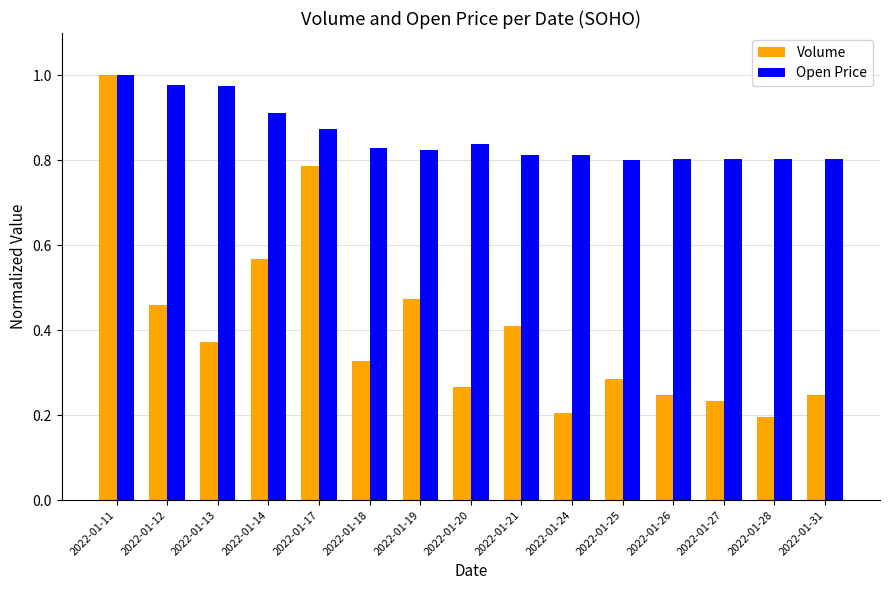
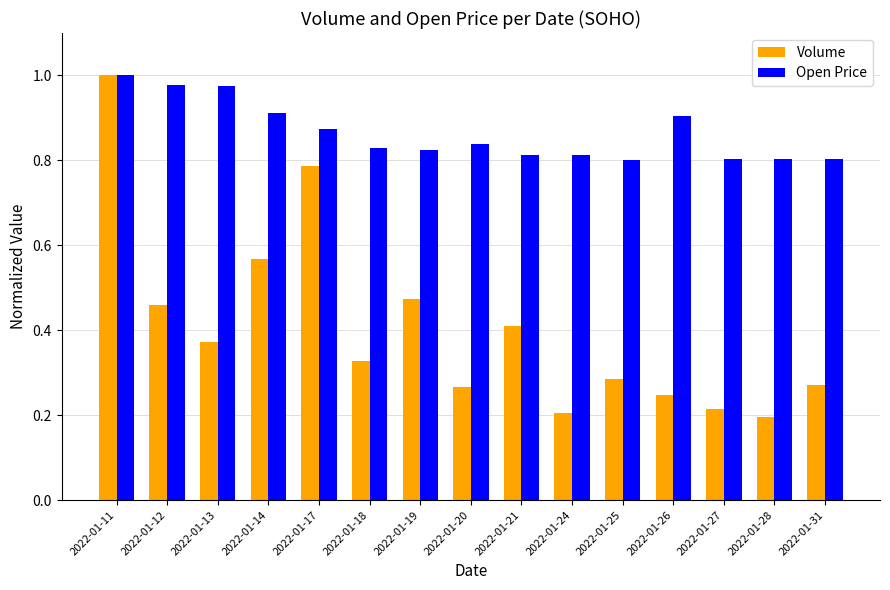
Open Price, 2022-01-26: 0.80 -> 0.91
Volume, 2022-01-27: 0.23 -> 0.21
Volume, 2022-01-31: 0.25 -> 0.27
